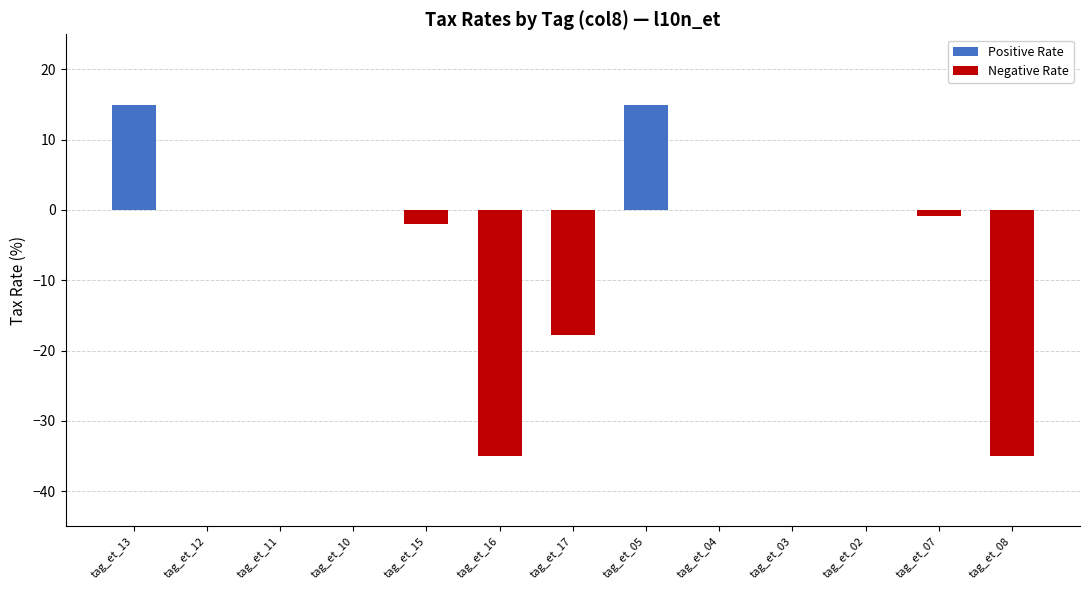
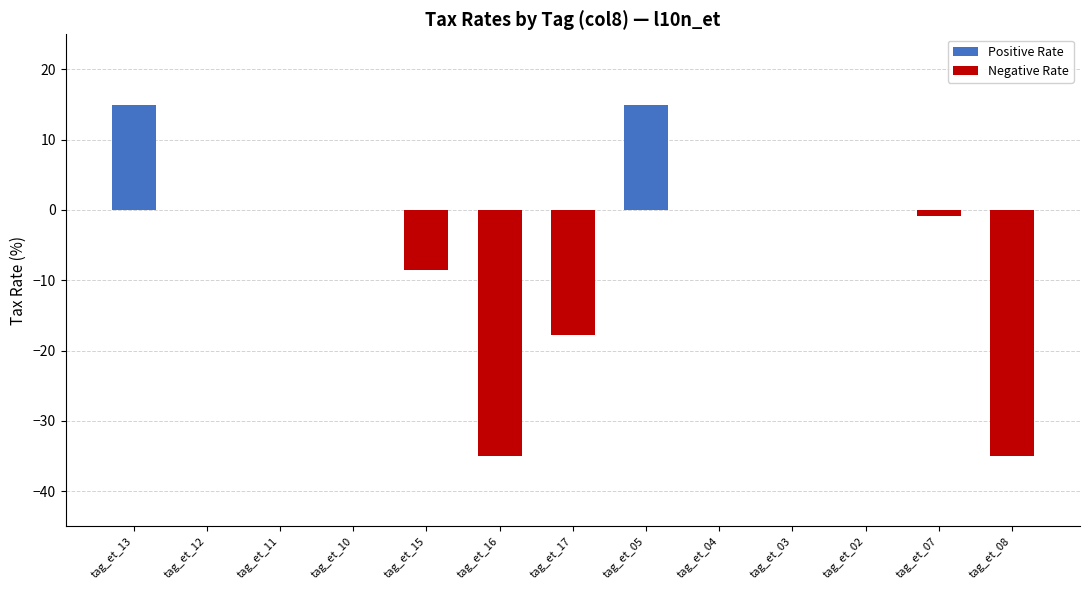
Negative Rate, tag_et_15: -2 -> -9
